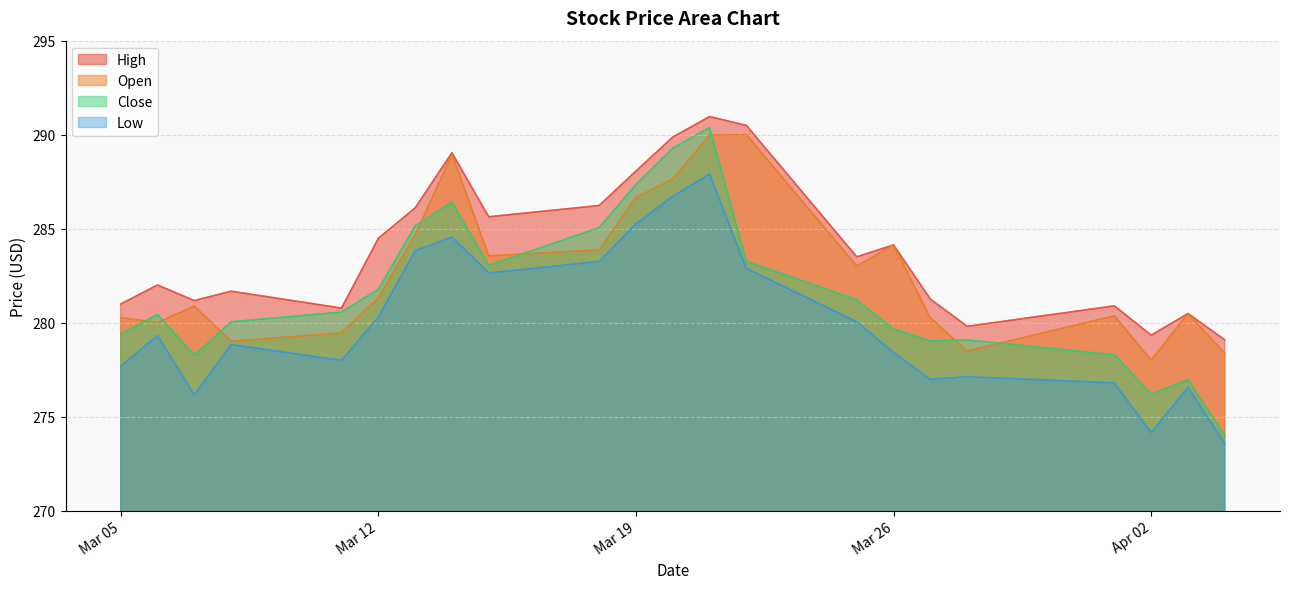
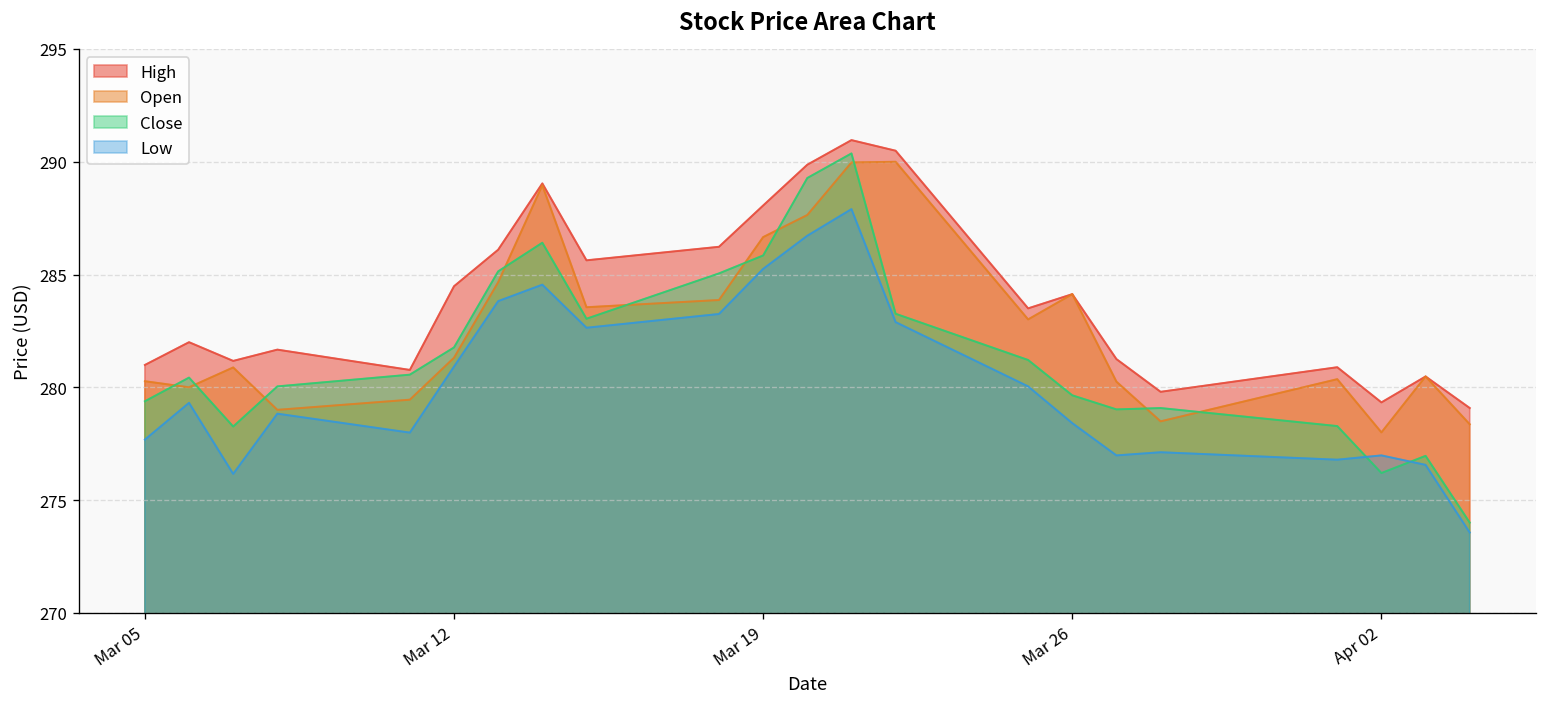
Low, Mar 12: 280.3 -> 280.9
Close, Mar 19: 287.4 -> 285.8
Low, Apr 02: 274.1 -> 277.0
